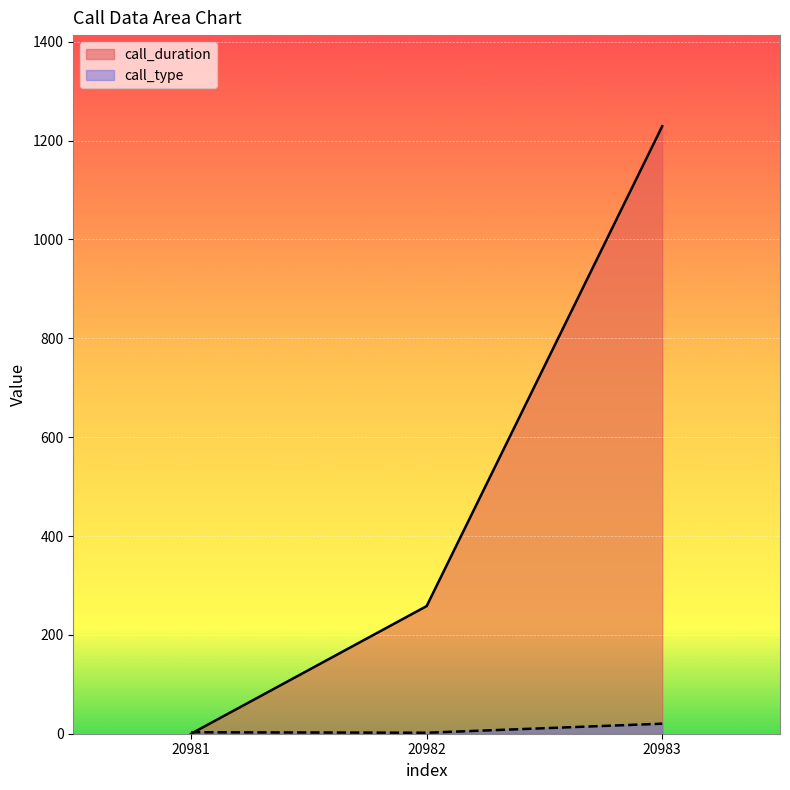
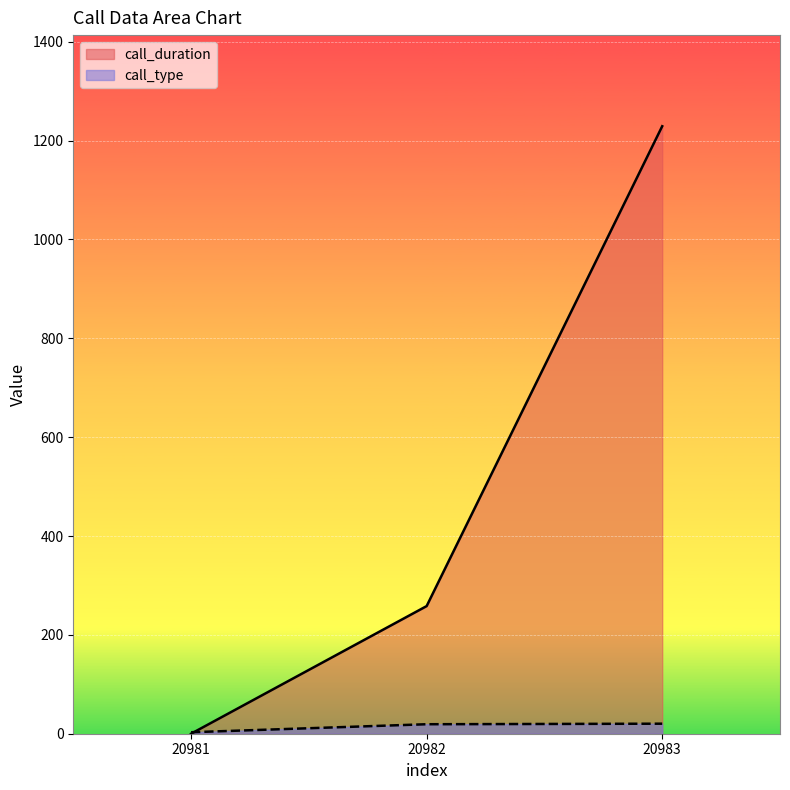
call_type, 20982: 0 -> 20
